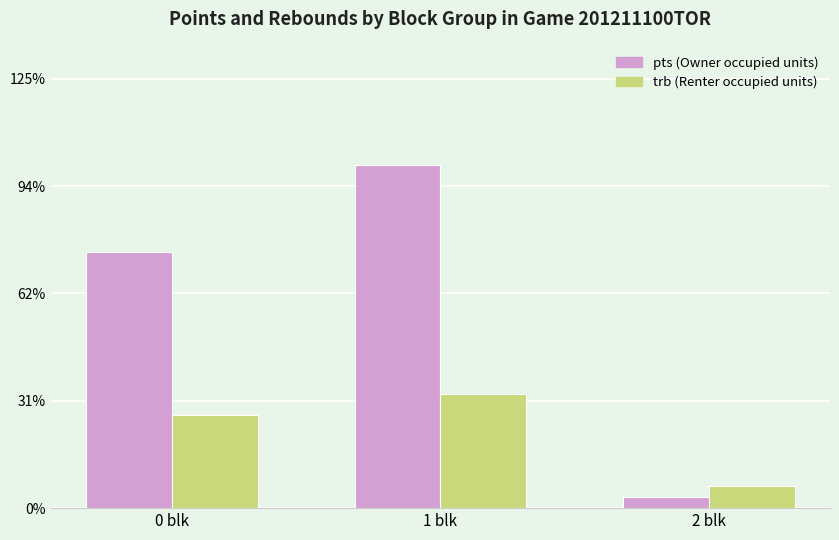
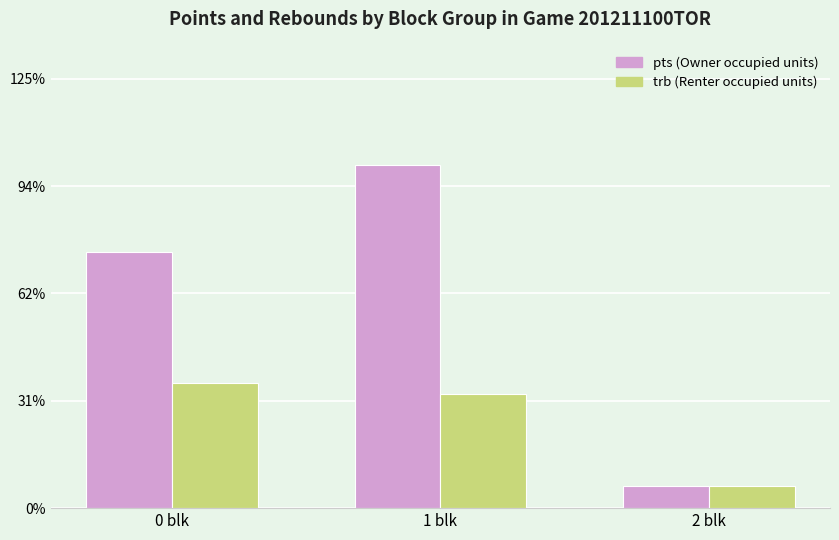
trb (Renter occupied units), 0 blk: 27% -> 37%
pts (Owner occupied units), 2 blk: 3% -> 6%
